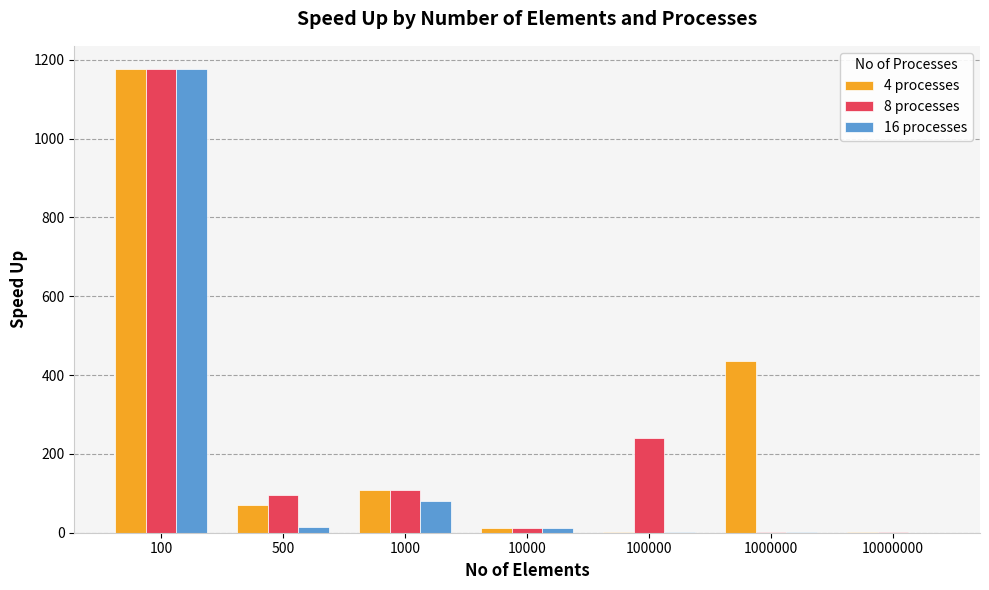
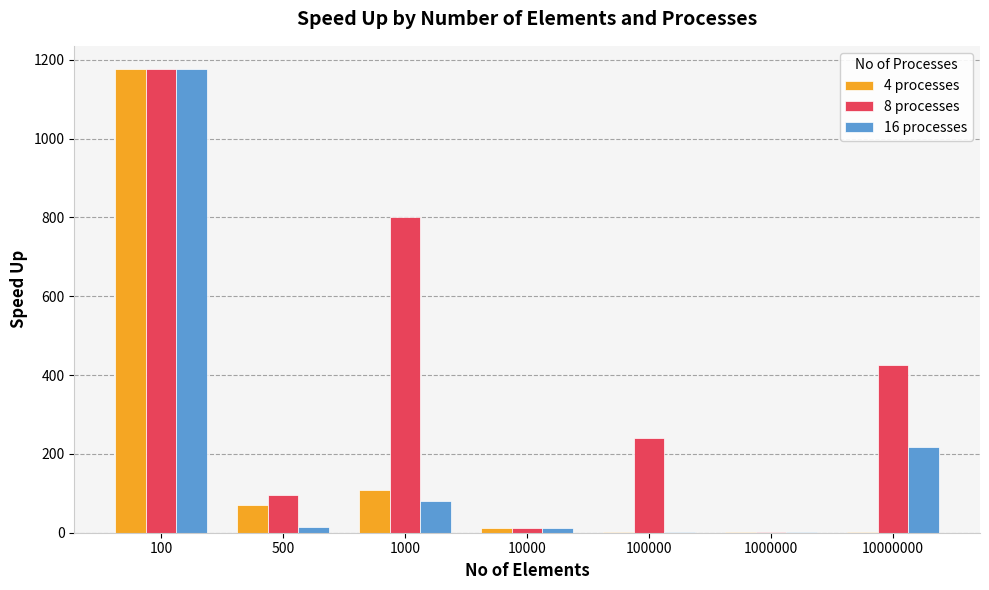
8 processes, 1000: 110 -> 800
4 processes, 1000000: 430 -> 0
8 processes, 10000000: 0 -> 430
16 processes, 10000000: 0 -> 220
